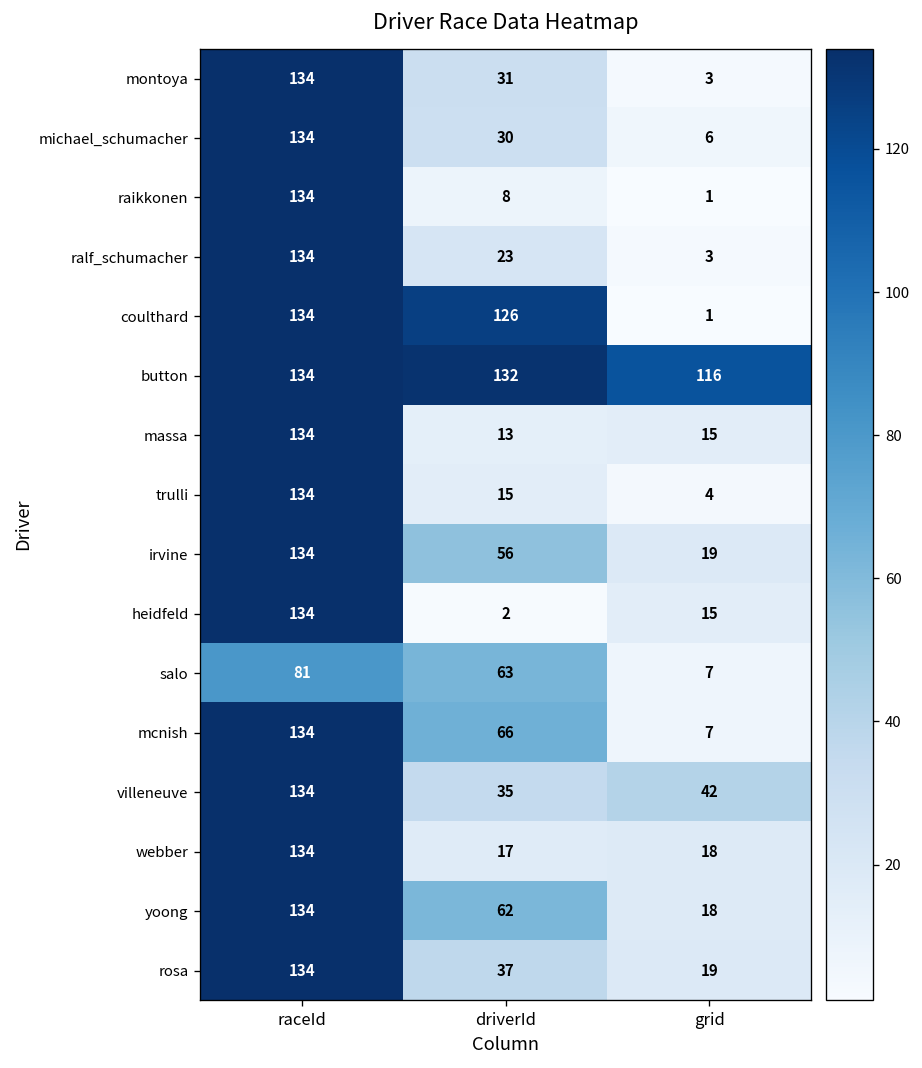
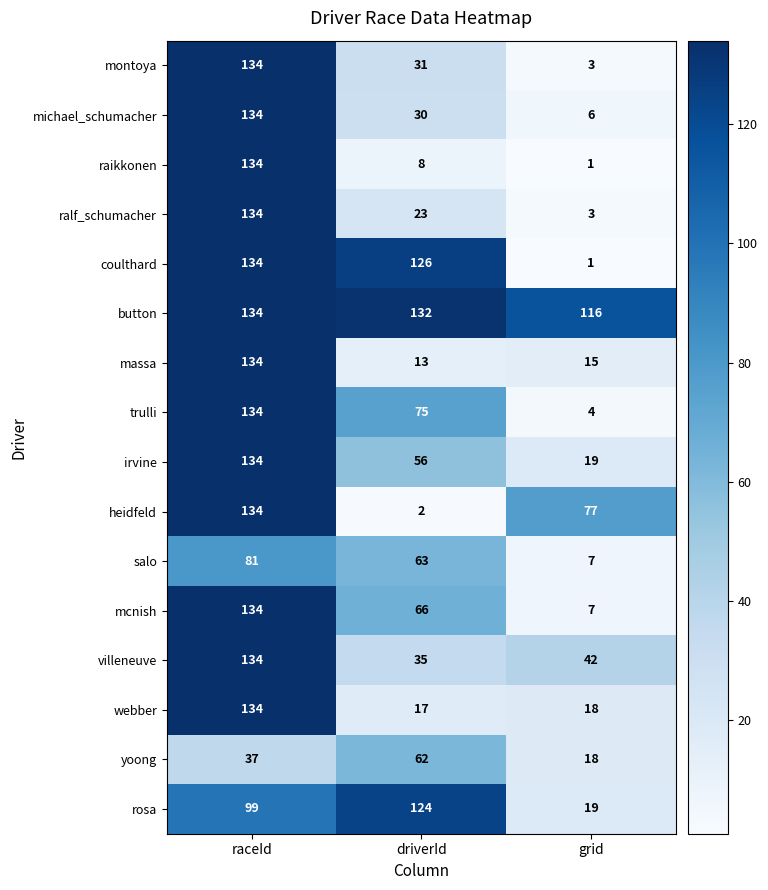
trulli, driverId: 15 -> 75
heidfeld, grid: 15 -> 77
yoong, raceId: 134 -> 37
rosa, raceId: 134 -> 99
rosa, driverId: 37 -> 124
